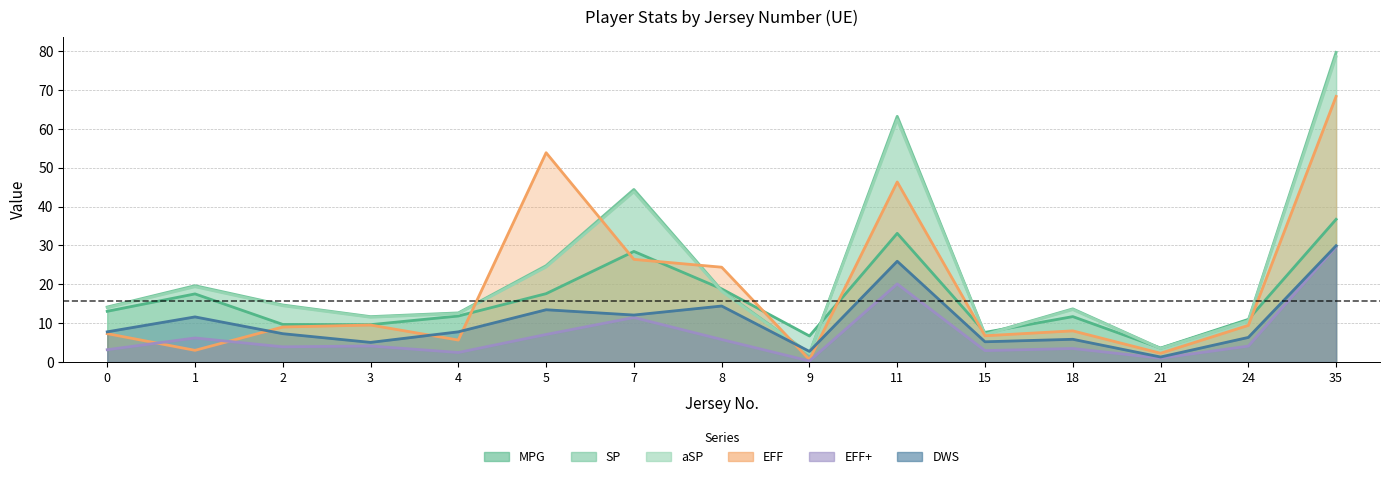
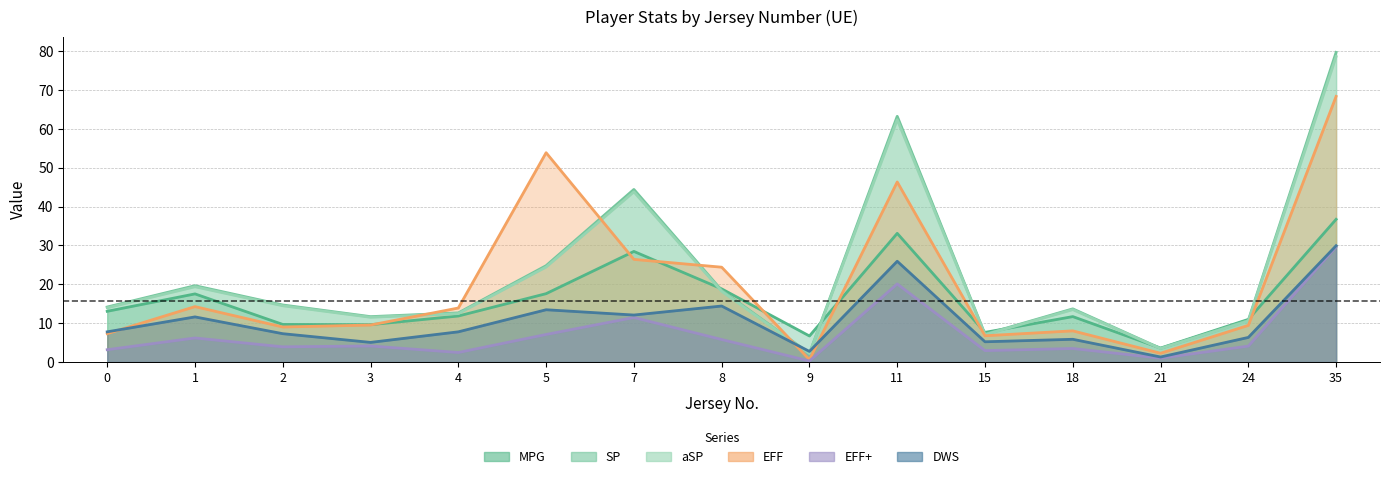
EFF, 1: 3 -> 14
EFF, 4: 6 -> 14
